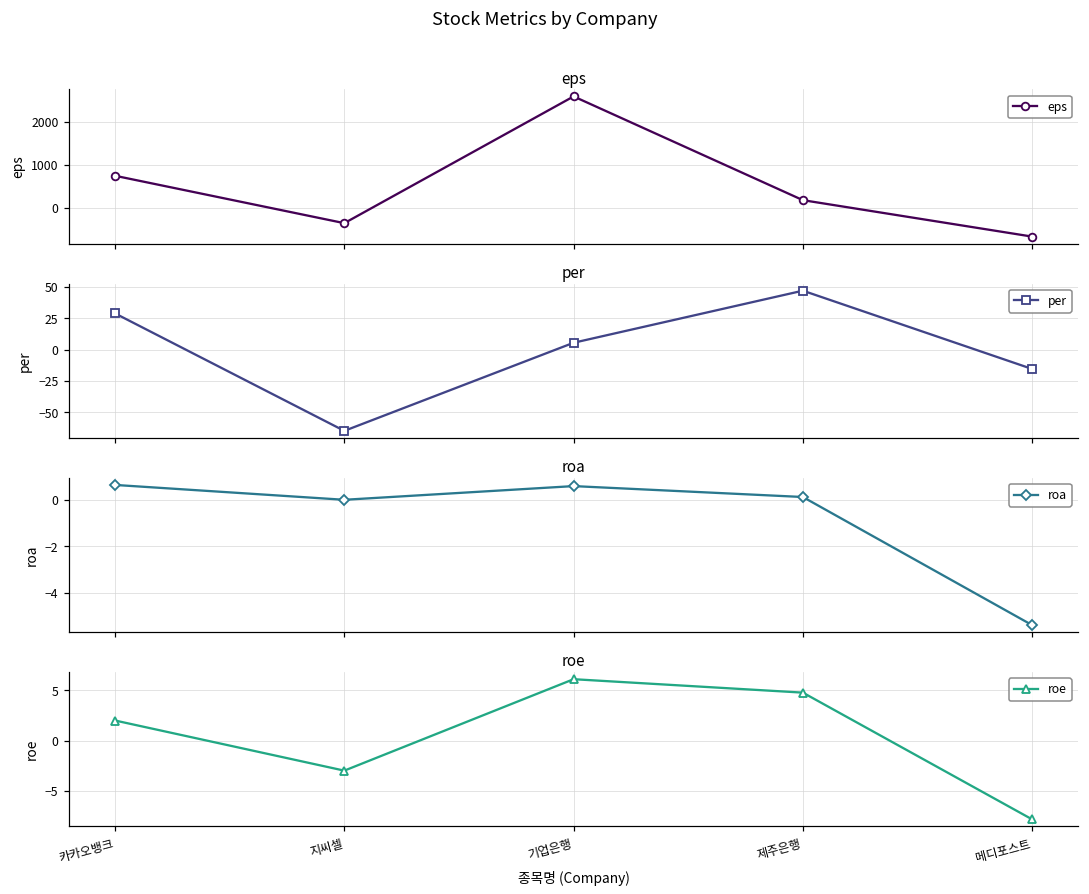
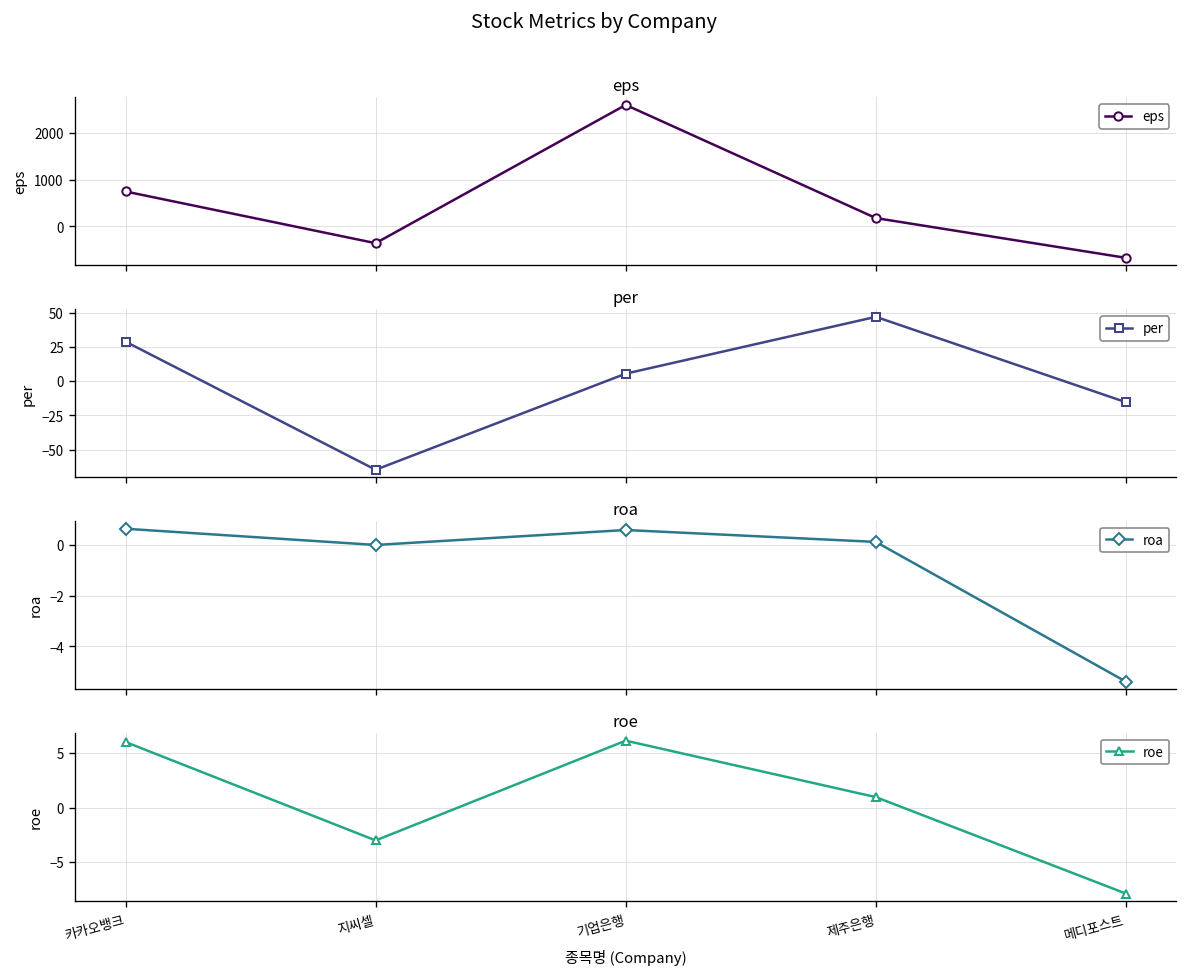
roe, 카카오뱅크: 2 -> 6
roe, 제주은행: 5 -> 1
